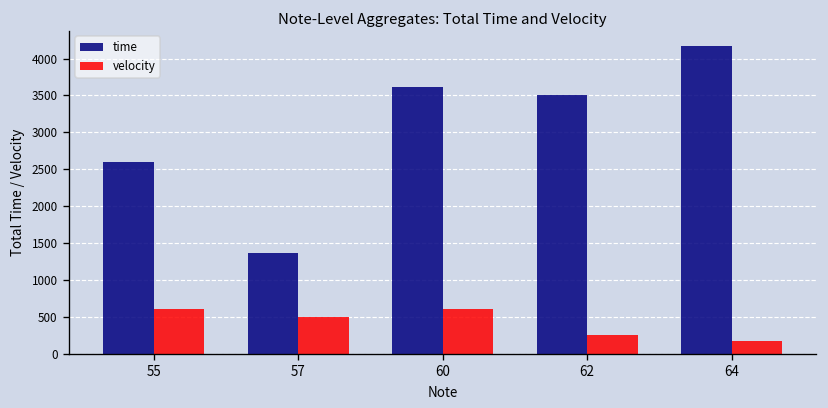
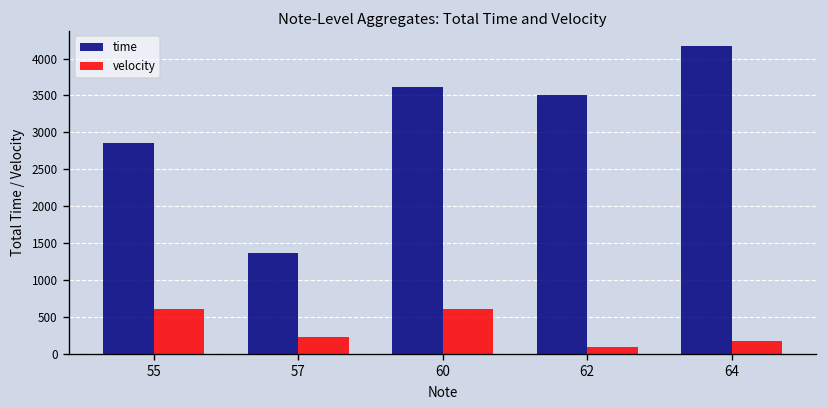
time, 55: 2600 -> 2900
velocity, 57: 500 -> 200
velocity, 62: 300 -> 100
